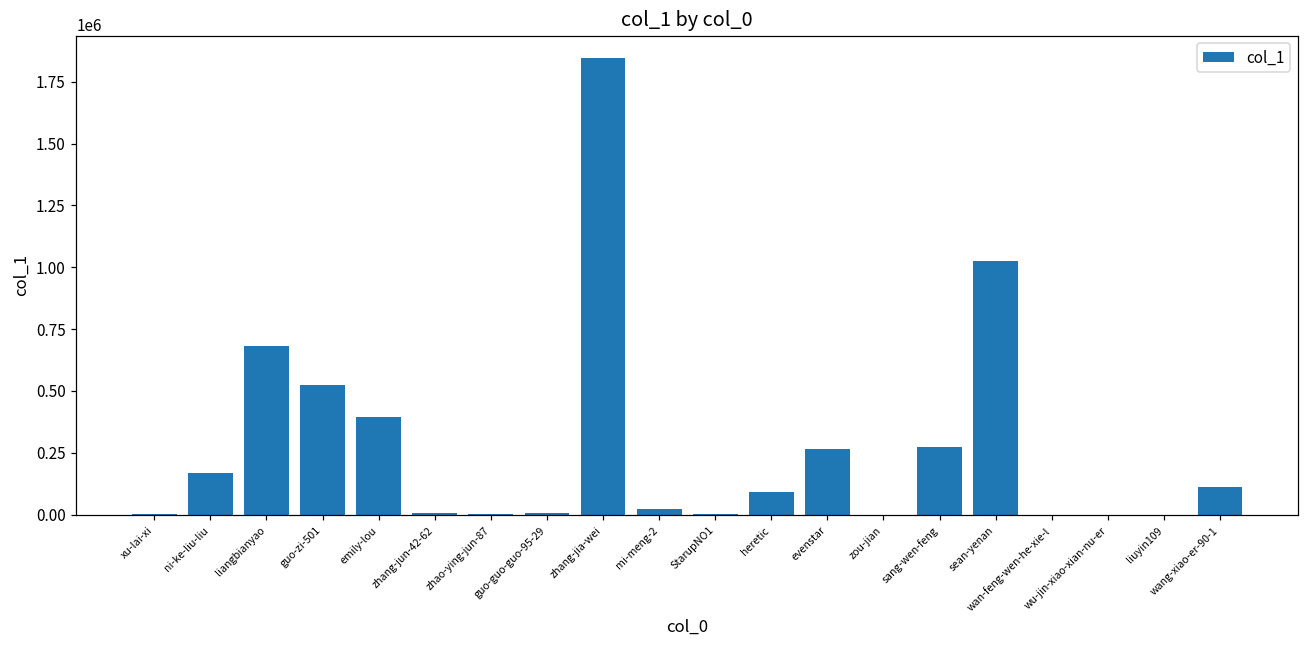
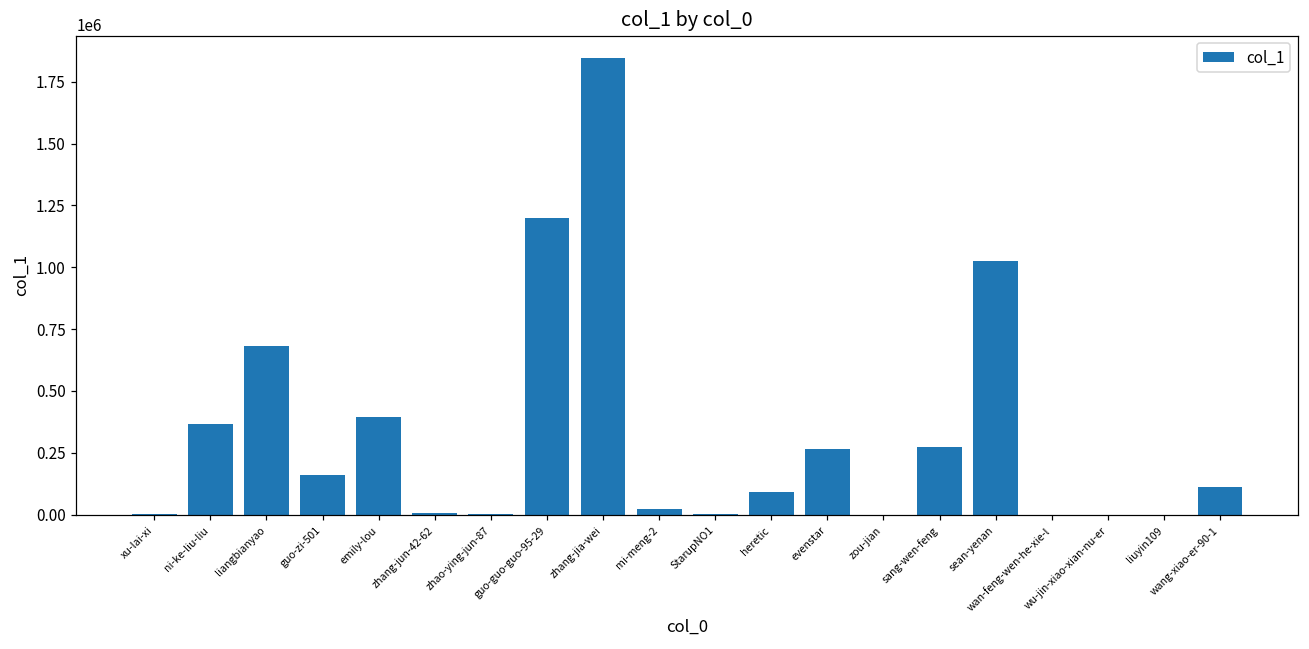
ni-ke-liu-liu: 170000 -> 360000
guo-zi-501: 520000 -> 160000
guo-guo-guo-95-29: 10000 -> 1200000
